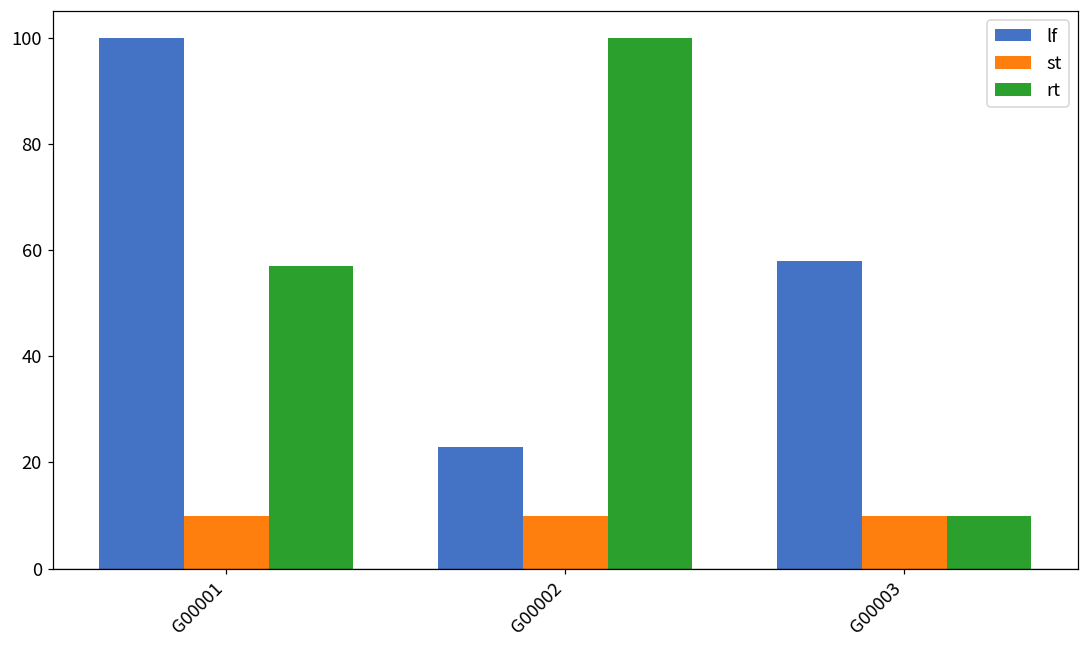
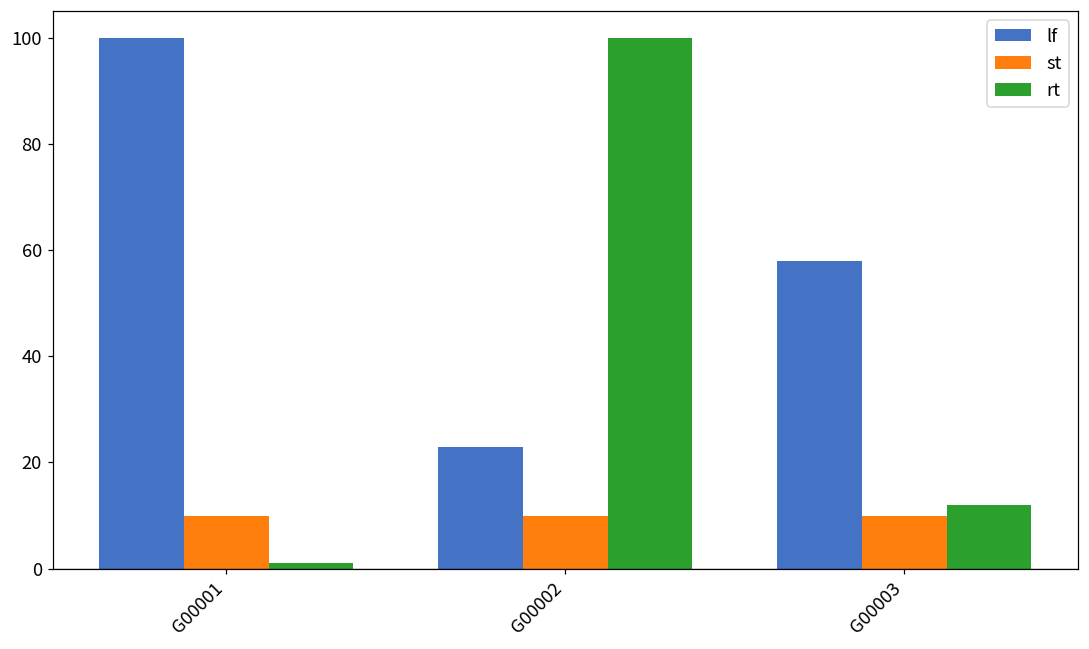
rt, G00001: 57 -> 1
rt, G00003: 10 -> 12
